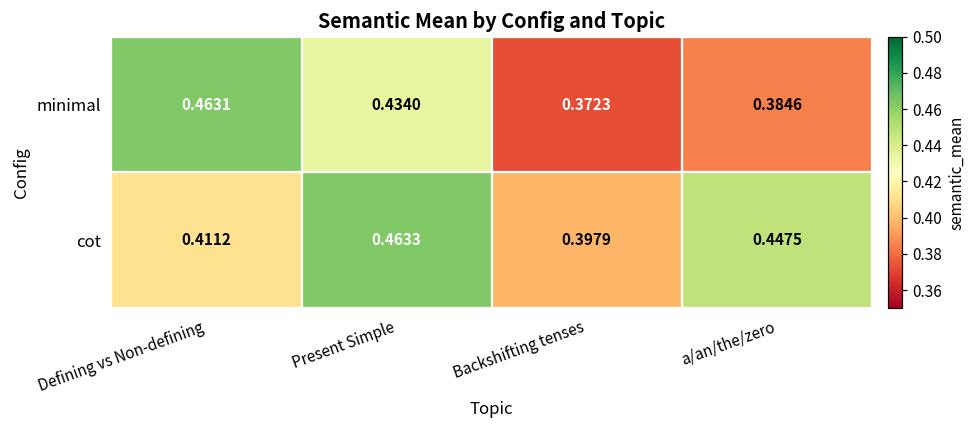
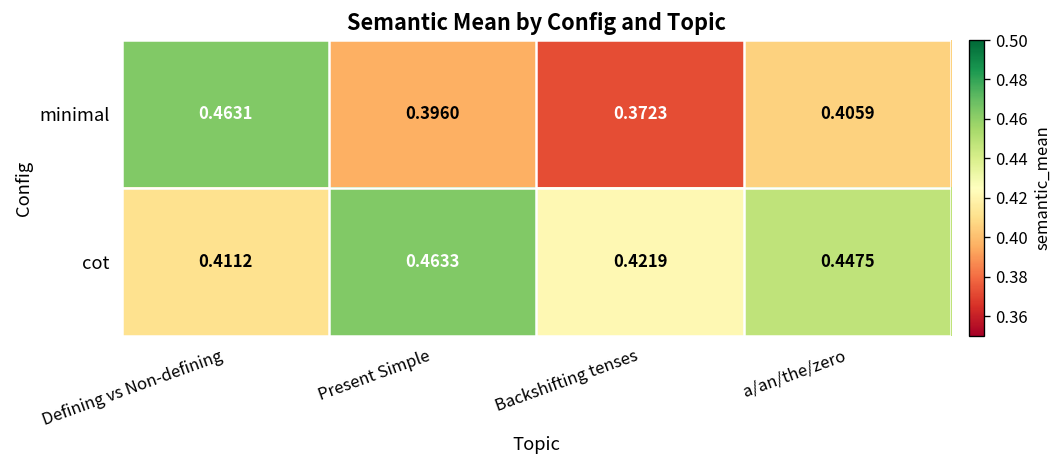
minimal, Present Simple: 0.4340 -> 0.3960
minimal, a/an/the/zero: 0.3846 -> 0.4059
cot, Backshifting tenses: 0.3979 -> 0.4219
